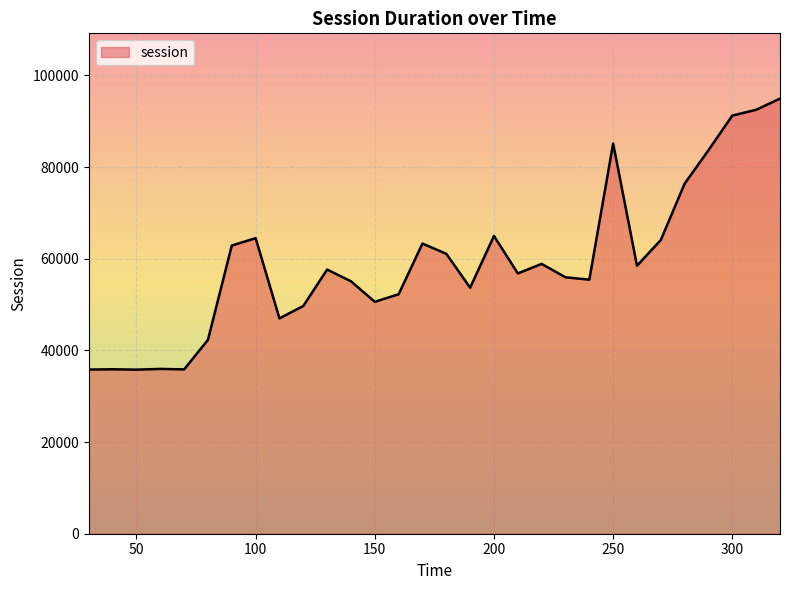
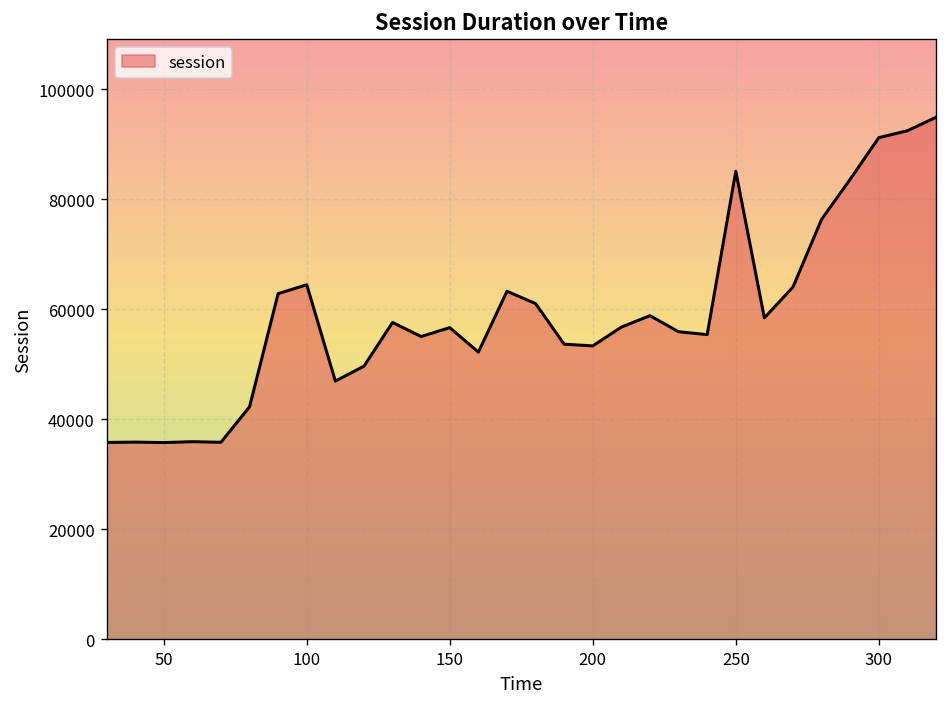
150: 51000 -> 57000
200: 65000 -> 53000
